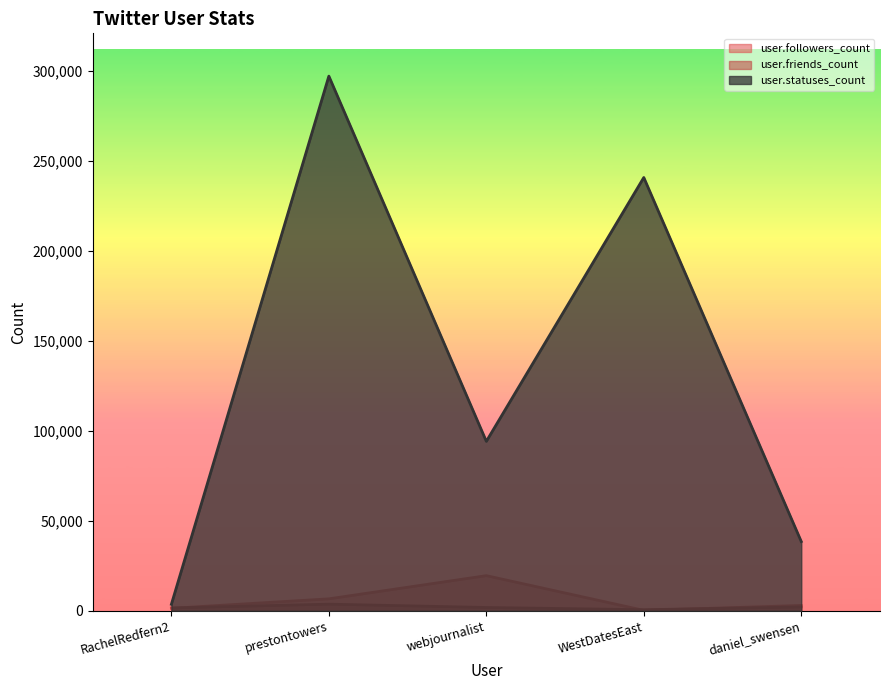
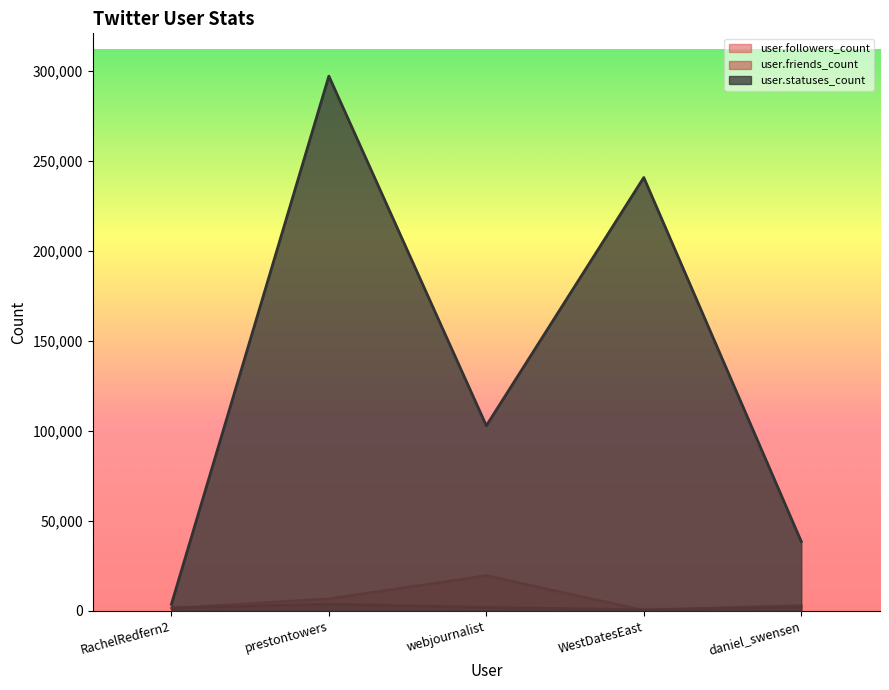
user.statuses_count, webjournalist: 94,000 -> 103,000
